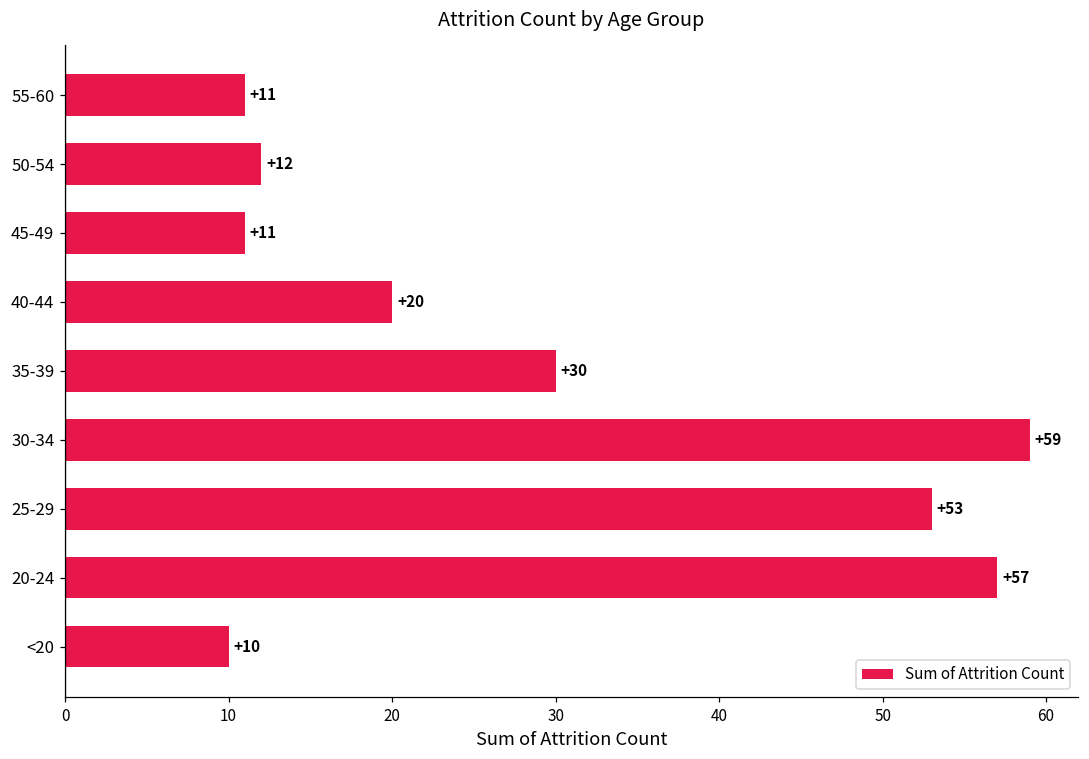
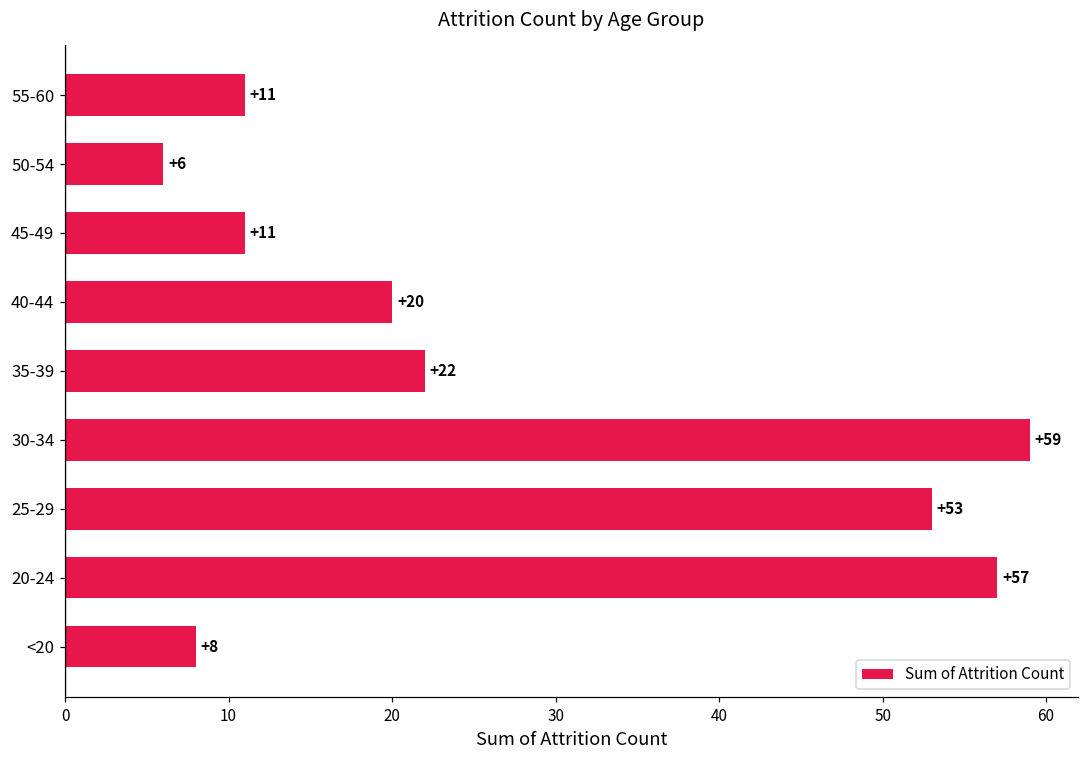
50-54: +12 -> +6
35-39: +30 -> +22
<20: +10 -> +8
